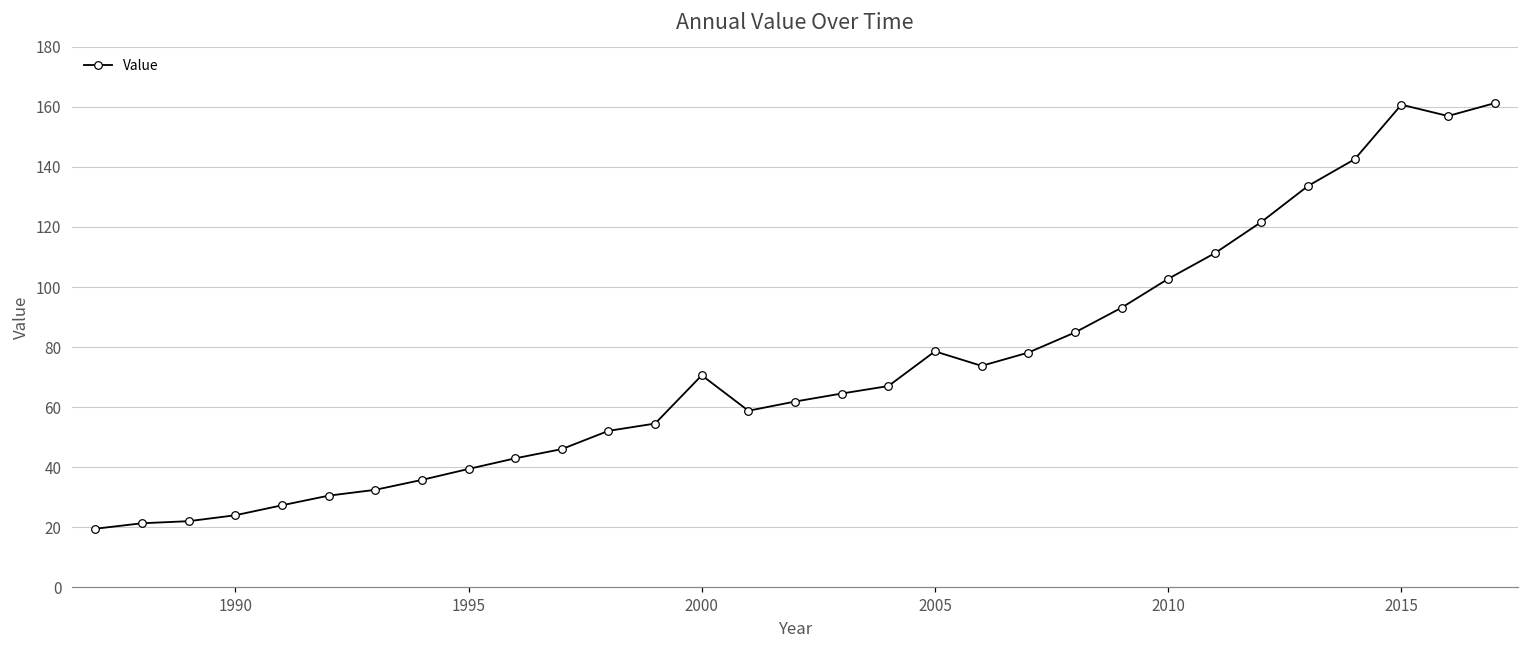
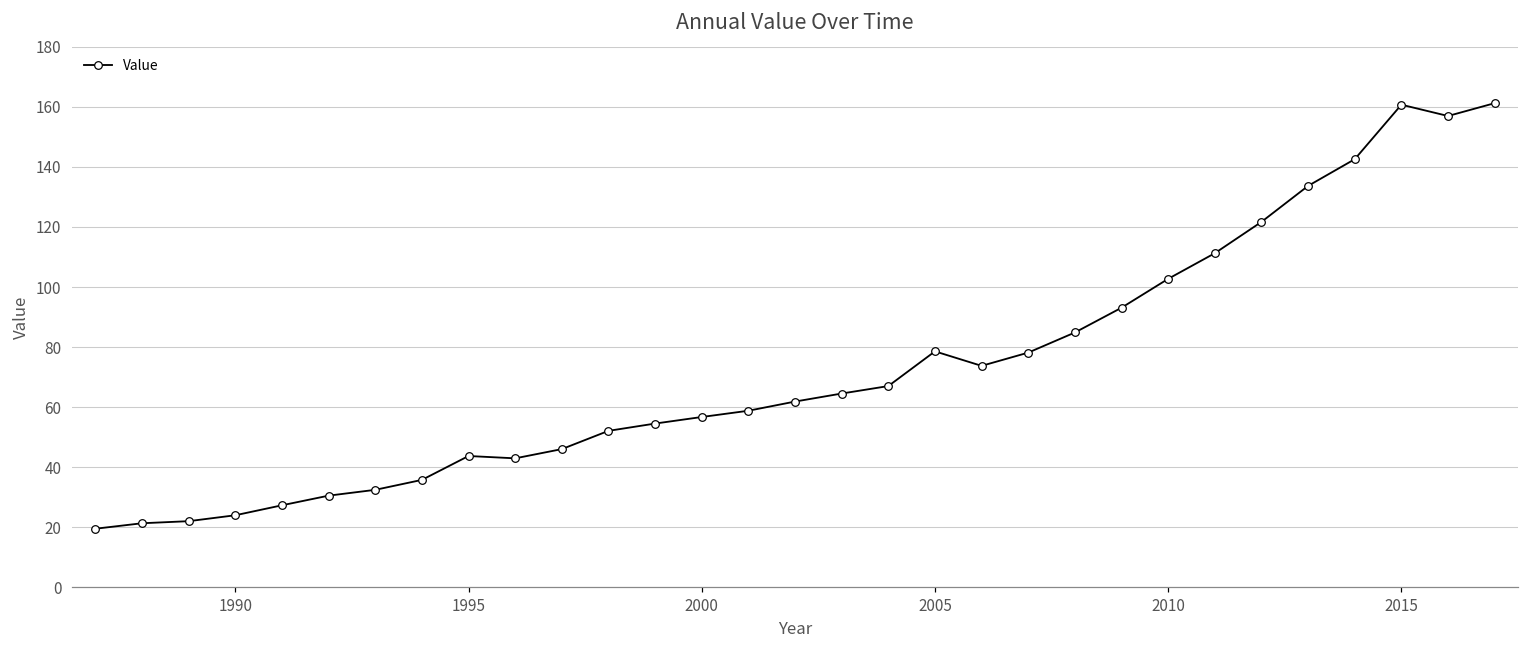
1995: 39 -> 44
2000: 71 -> 57
